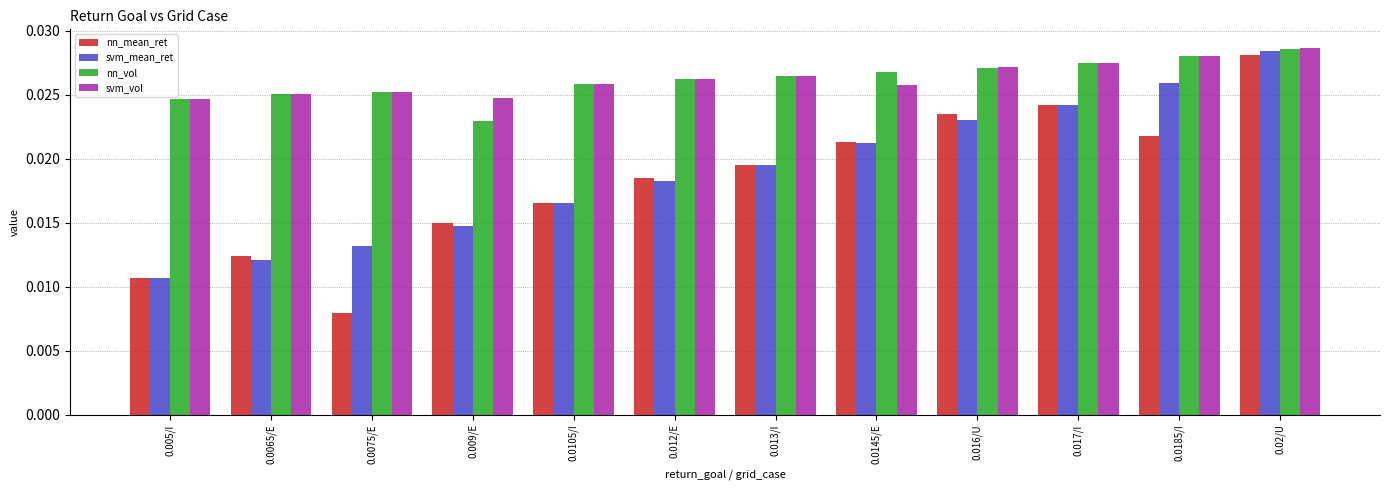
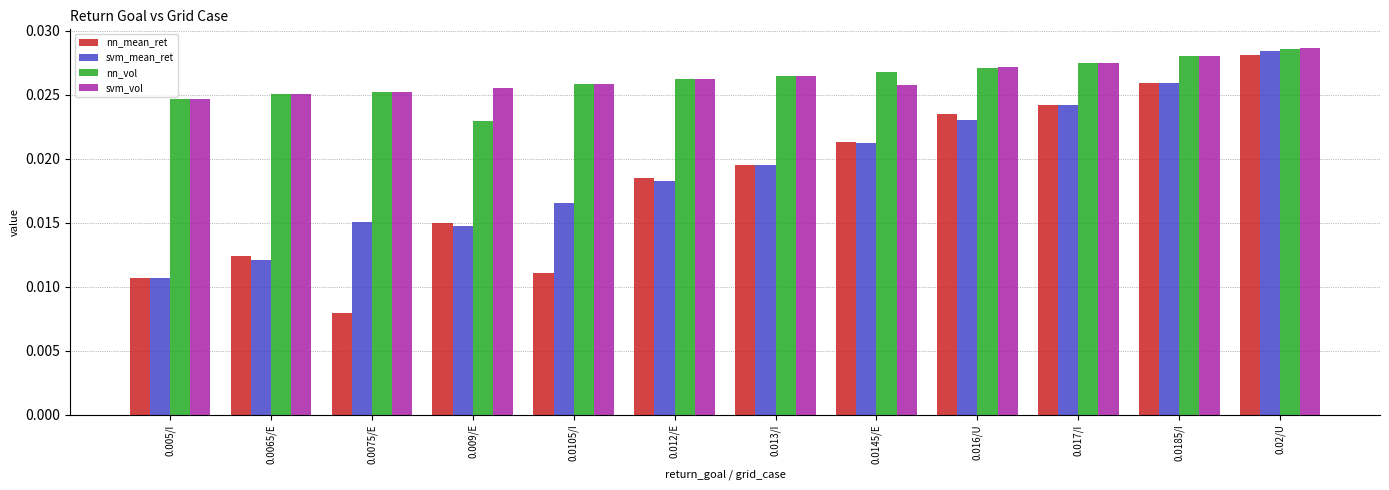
svm_mean_ret, 0.0075/E: 0.0132 -> 0.0150
svm_vol, 0.009/E: 0.0247 -> 0.0255
nn_mean_ret, 0.0105/I: 0.0165 -> 0.0111
nn_mean_ret, 0.0185/I: 0.0218 -> 0.0259
